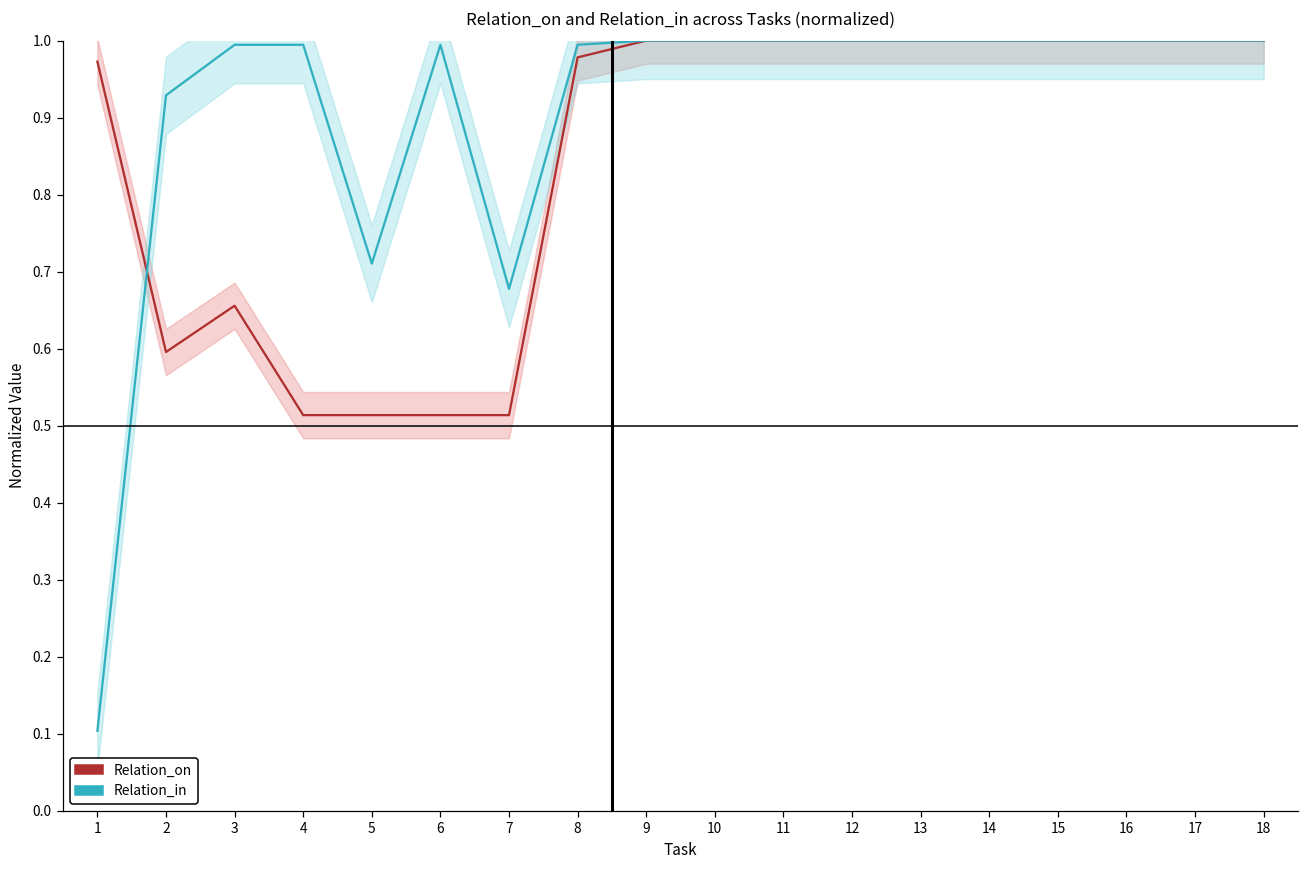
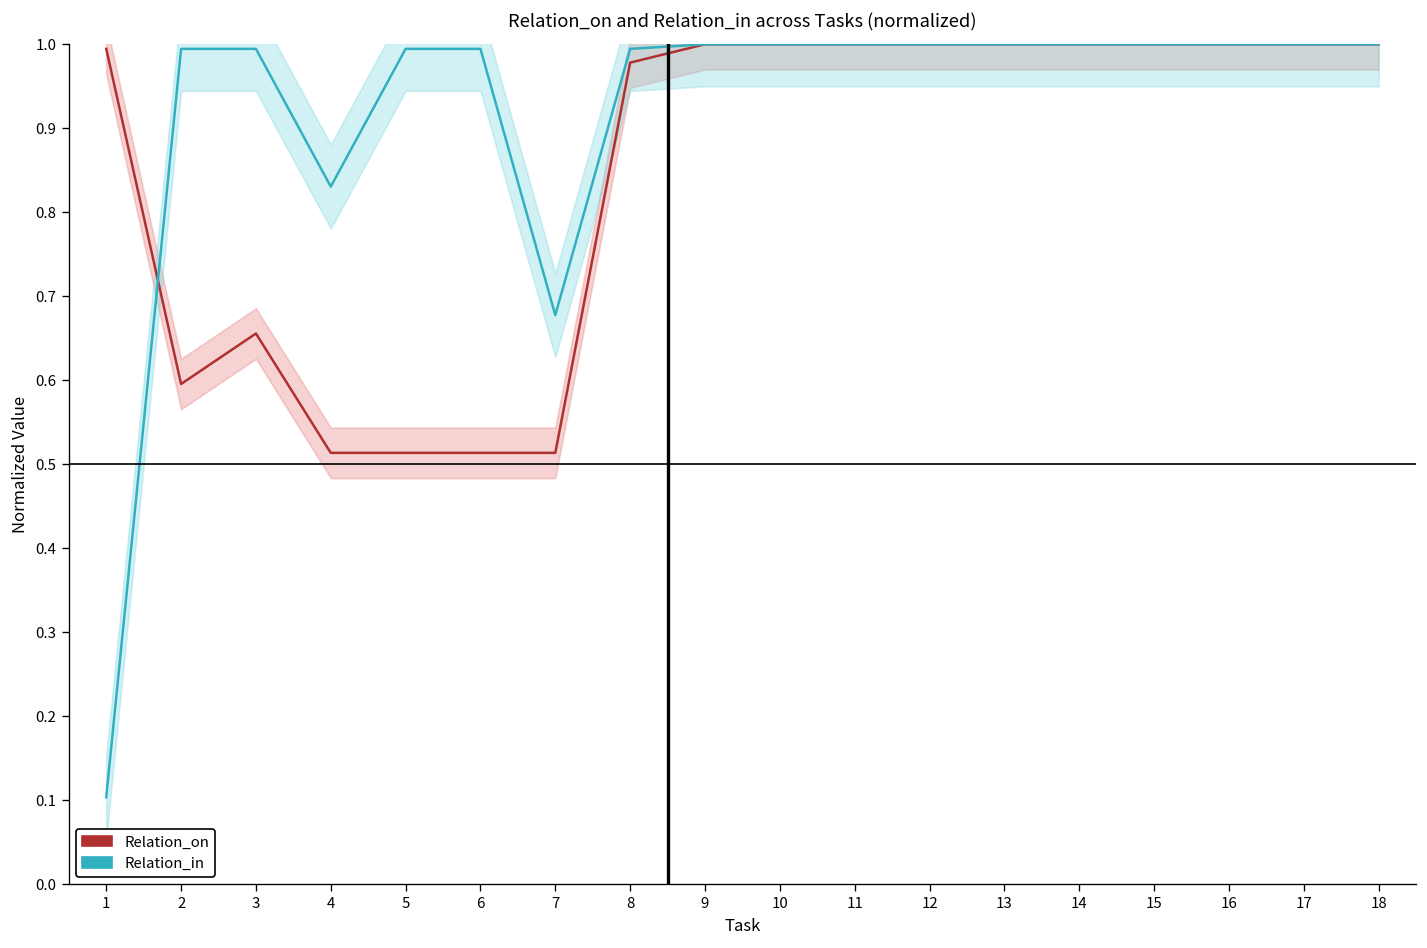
Relation_on, 1: 0.97 -> 0.99
Relation_in, 2: 0.93 -> 0.99
Relation_in, 4: 0.99 -> 0.83
Relation_in, 5: 0.71 -> 0.99
